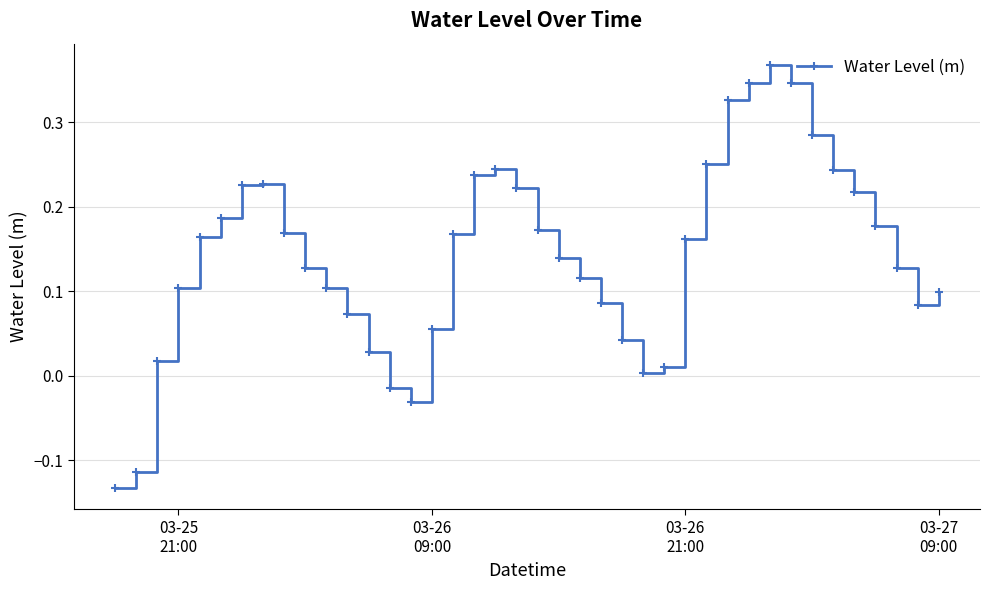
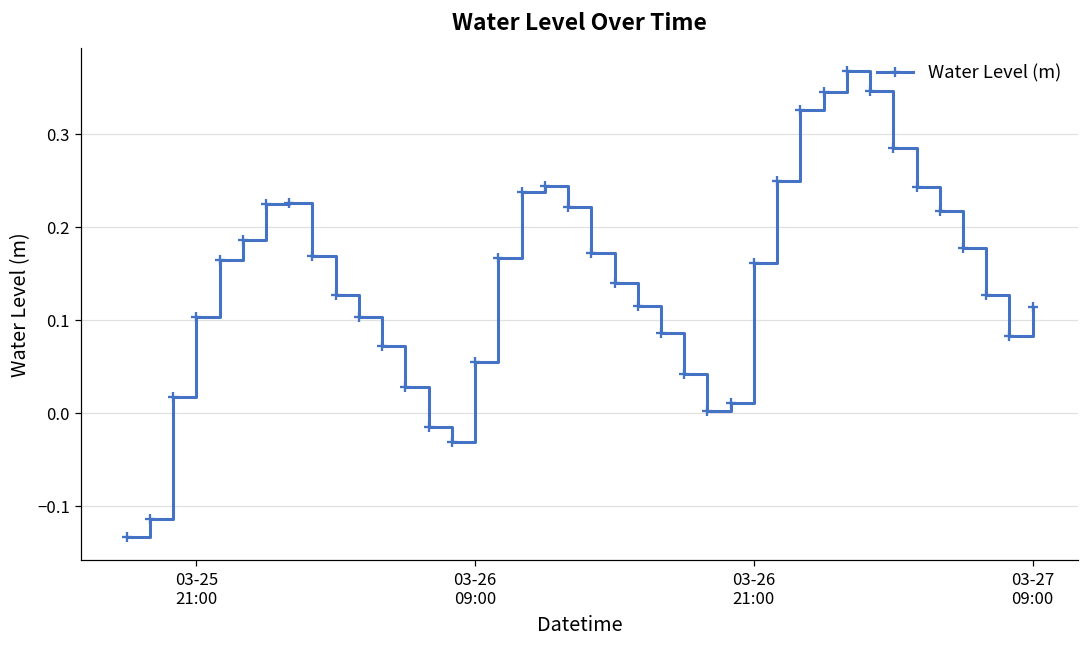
03-27 09:00: 0.10 -> 0.11
